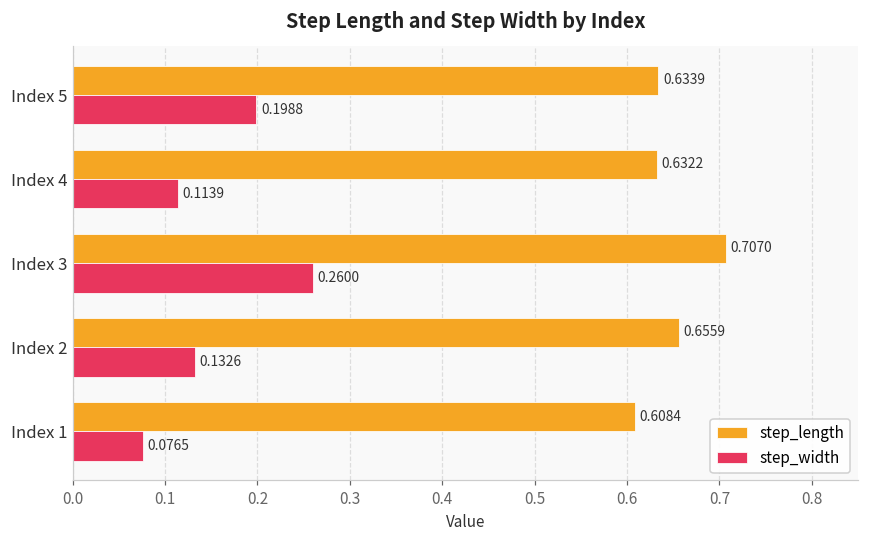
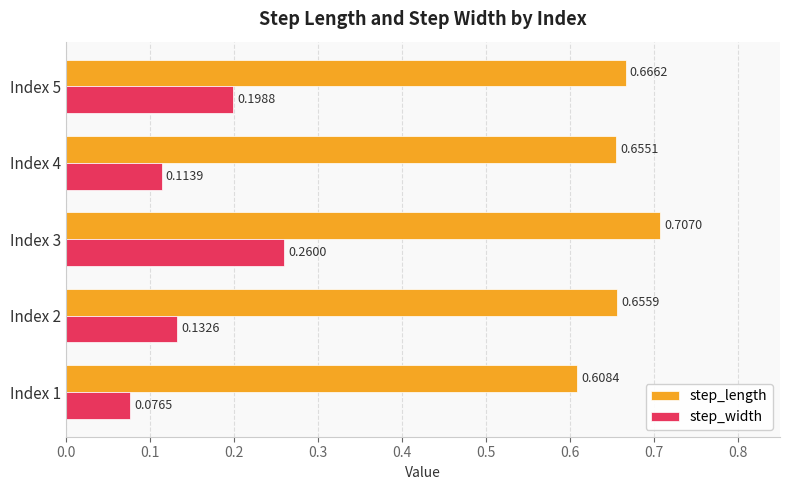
step_length, Index 5: 0.6339 -> 0.6662
step_length, Index 4: 0.6322 -> 0.6551
